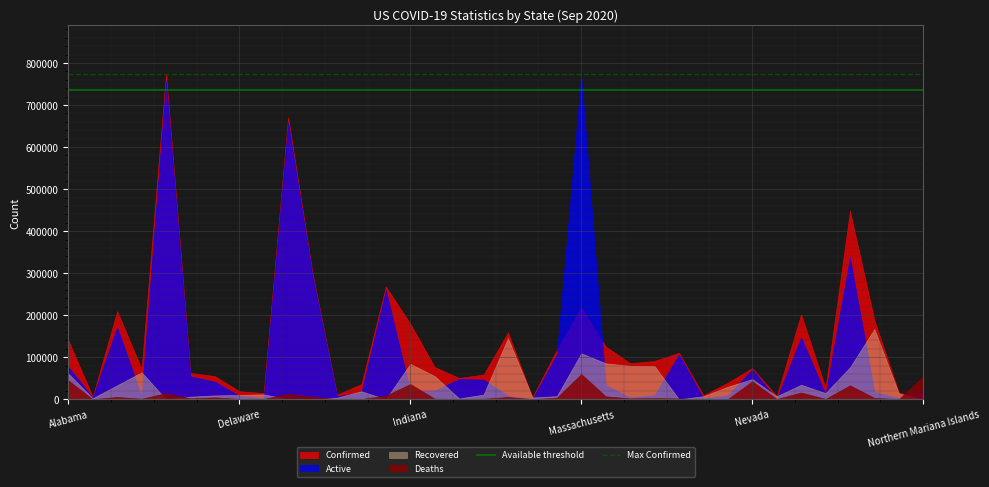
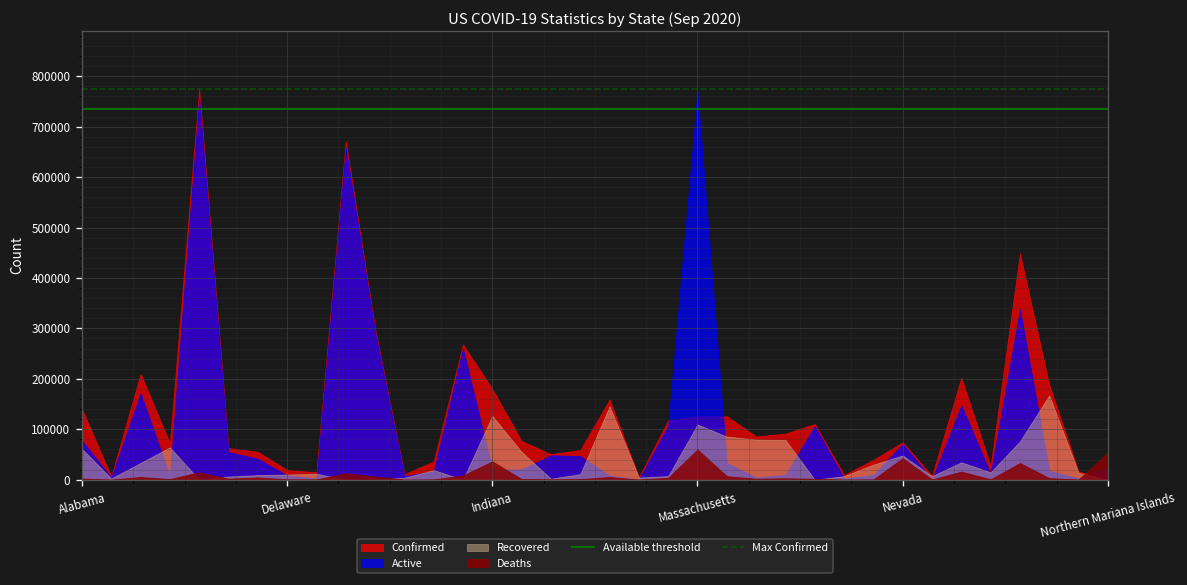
Deaths, Alabama: 40000 -> 0
Recovered, Indiana: 80000 -> 130000
Confirmed, Massachusetts: 220000 -> 130000
